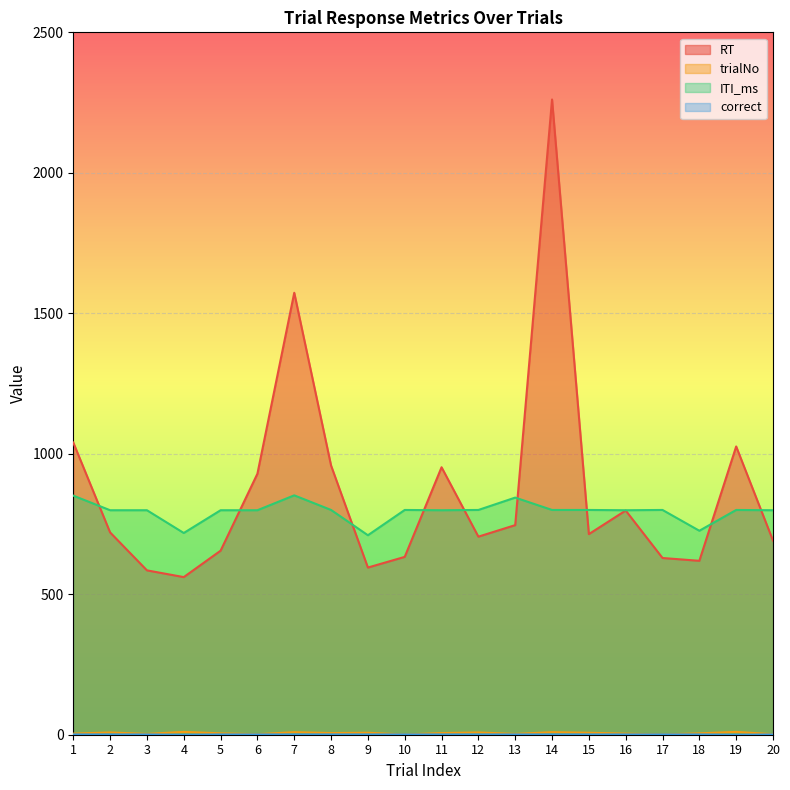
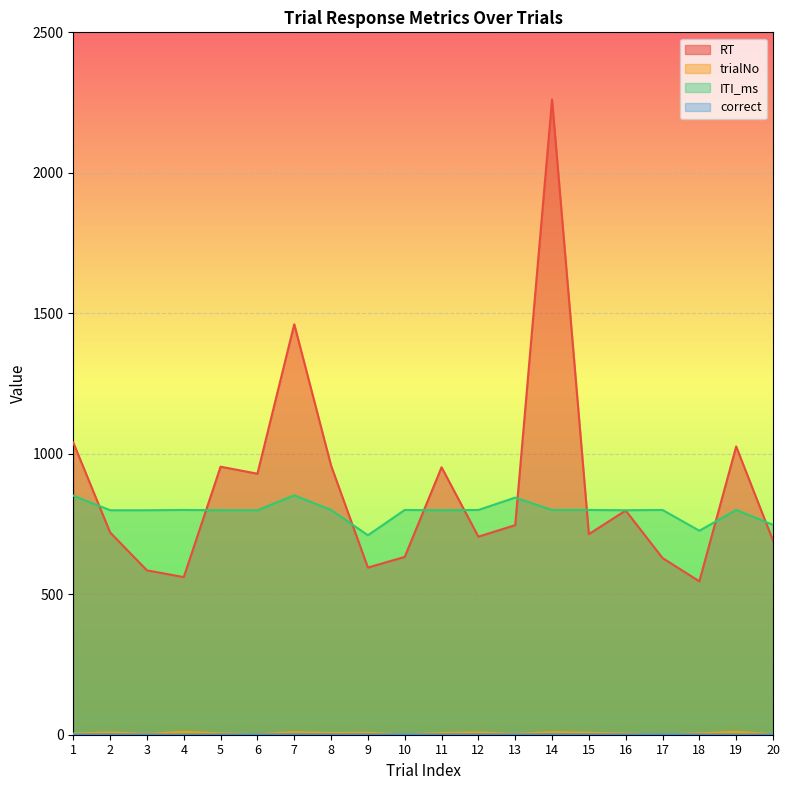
ITI_ms, 4: 720 -> 800
RT, 5: 660 -> 950
RT, 7: 1570 -> 1460
RT, 18: 620 -> 550
ITI_ms, 20: 800 -> 750
